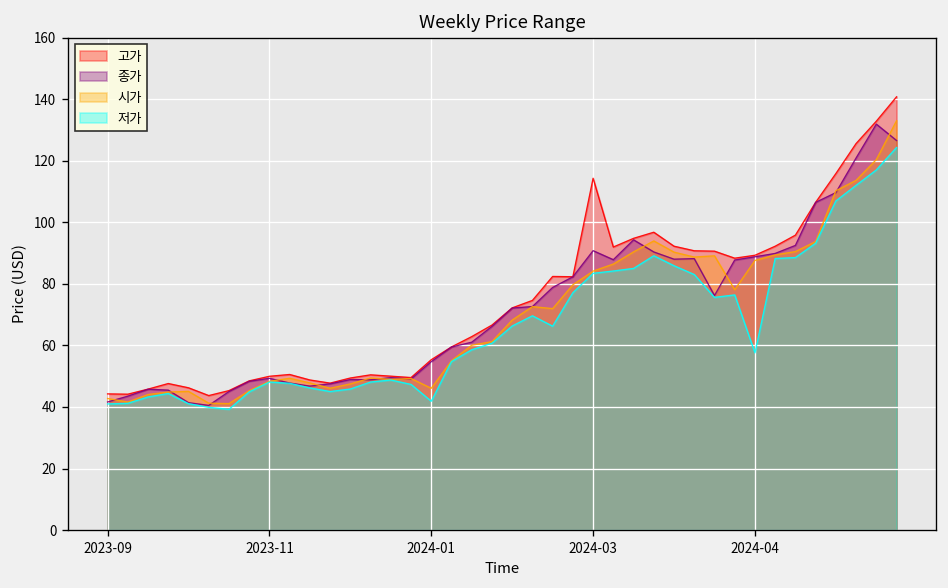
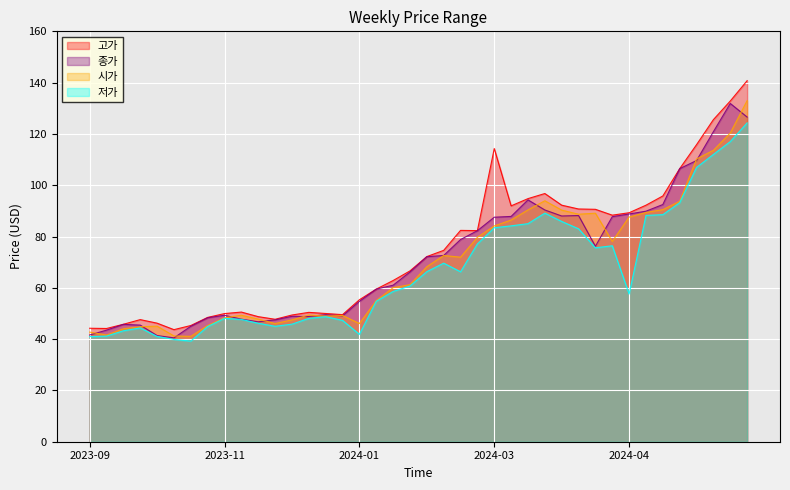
종가, 2024-03: 91 -> 88
